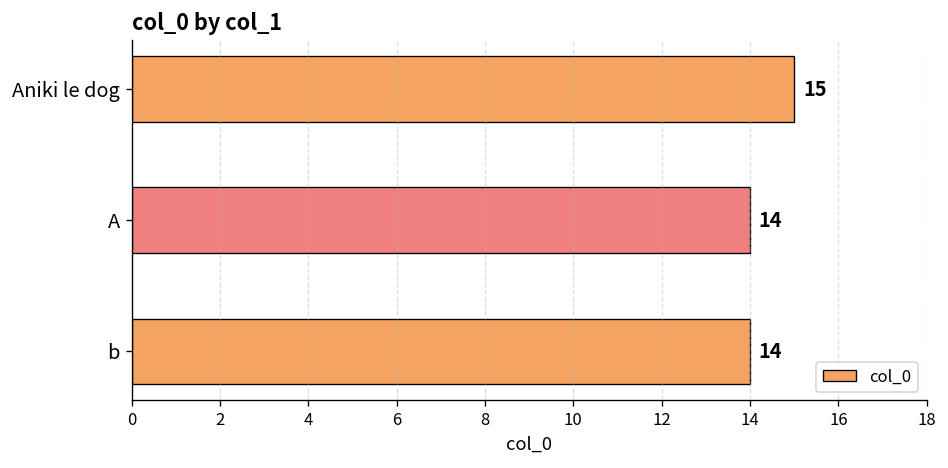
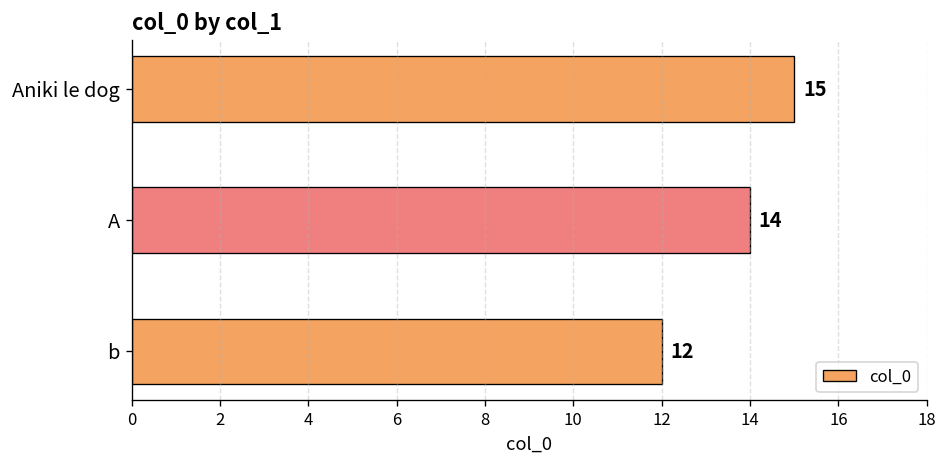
b: 14 -> 12
